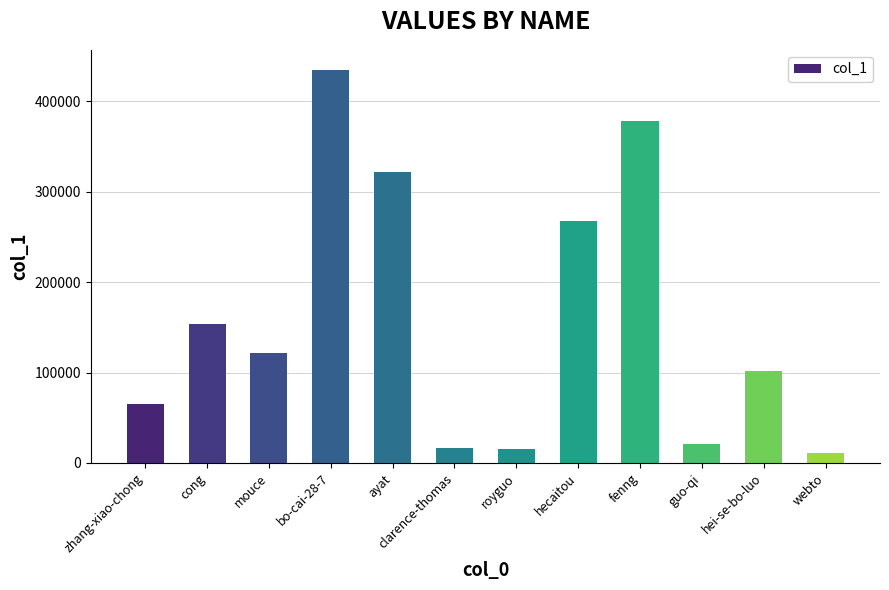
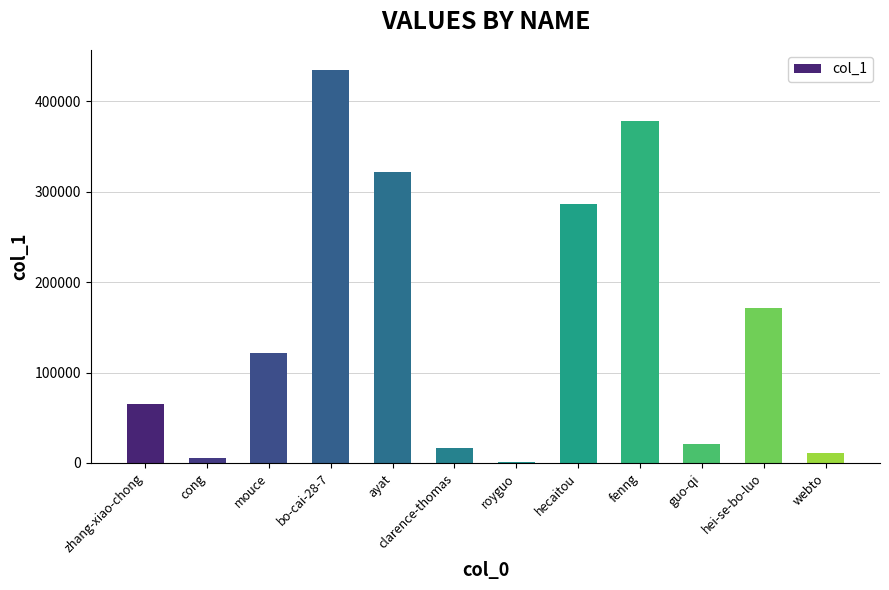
cong: 150000 -> 10000
royguo: 20000 -> 0
hecaitou: 270000 -> 290000
hei-se-bo-luo: 100000 -> 170000
